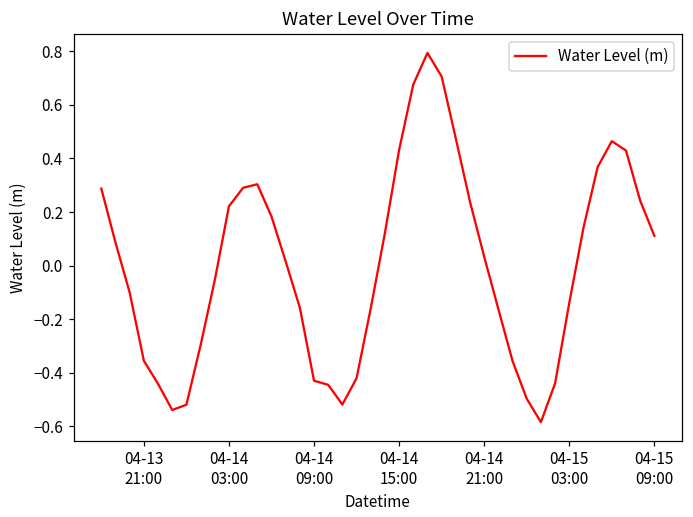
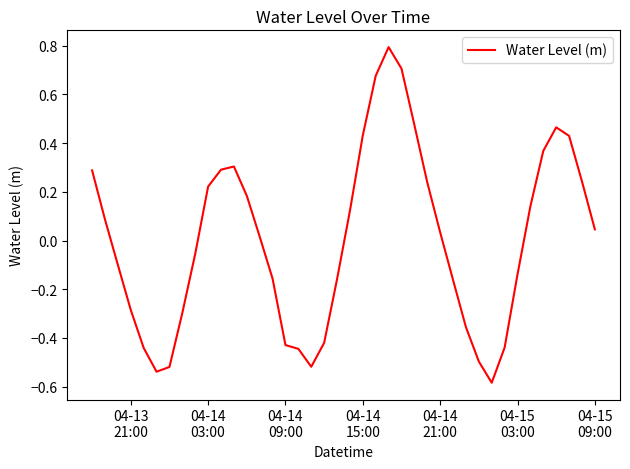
04-13 21:00: -0.35 -> -0.28
04-15 09:00: 0.11 -> 0.05
